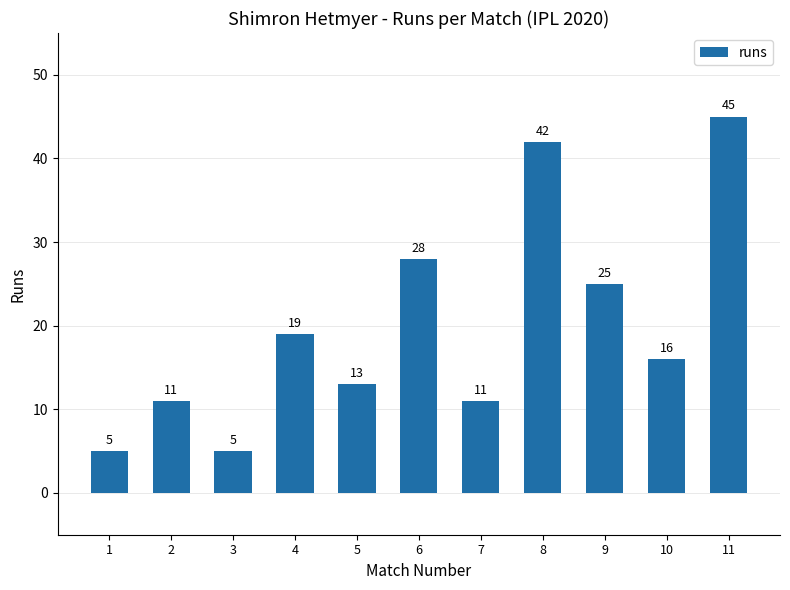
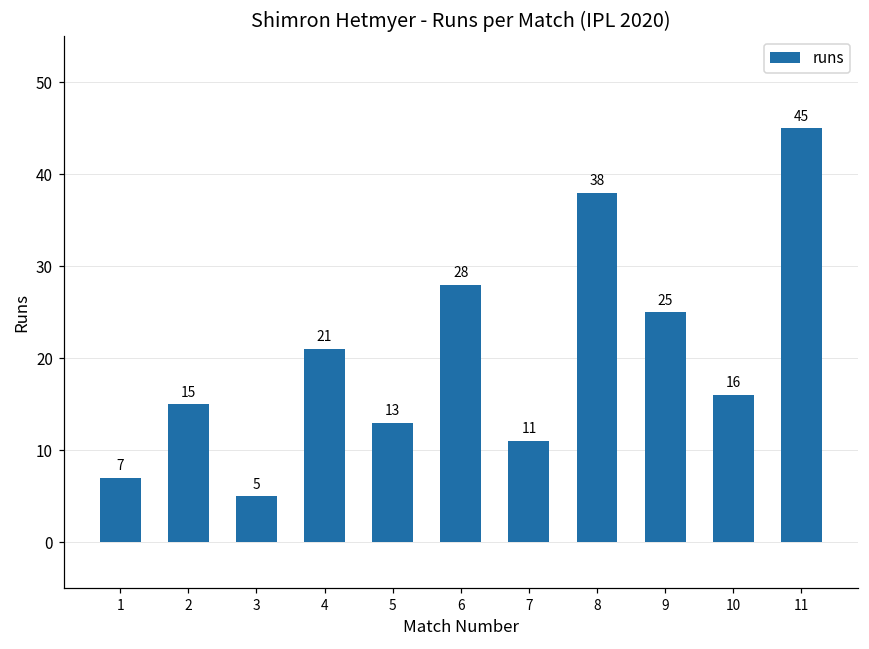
1: 5 -> 7
2: 11 -> 15
4: 19 -> 21
8: 42 -> 38
